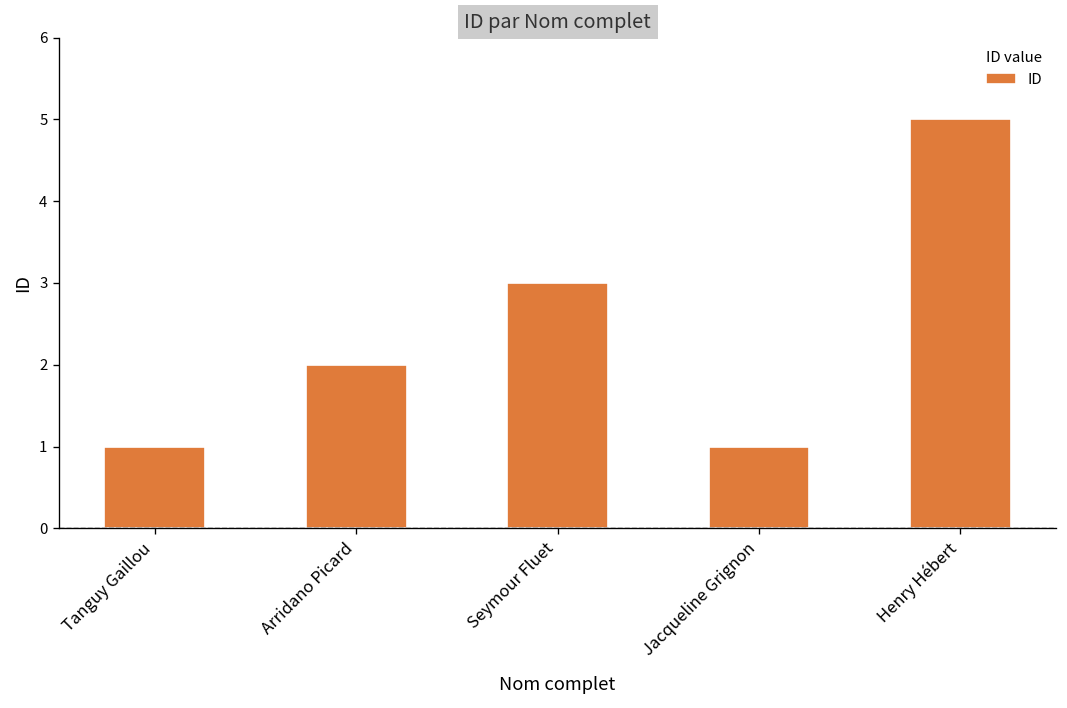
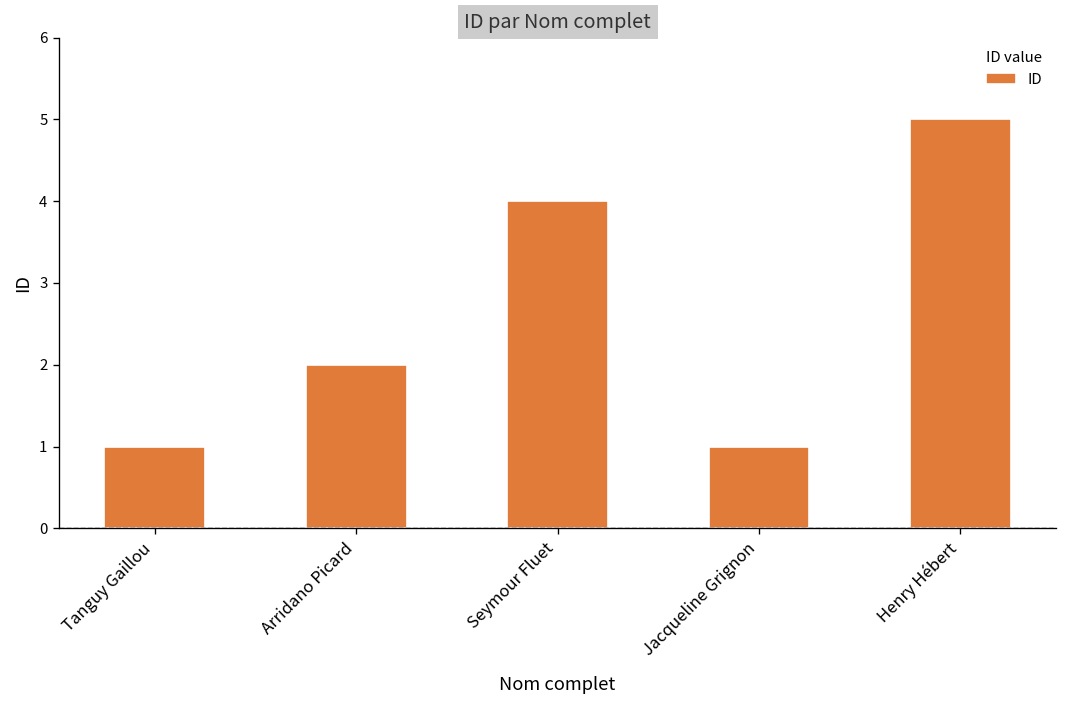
Seymour Fluet: 3 -> 4
